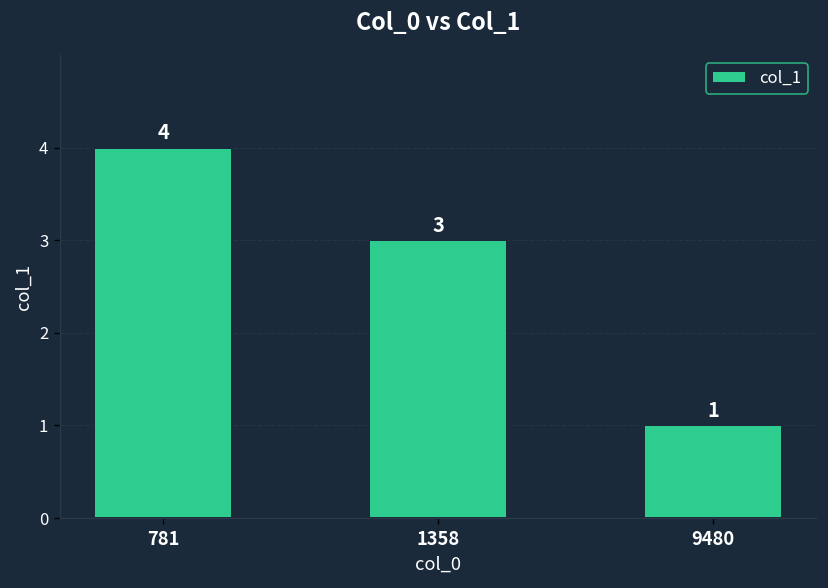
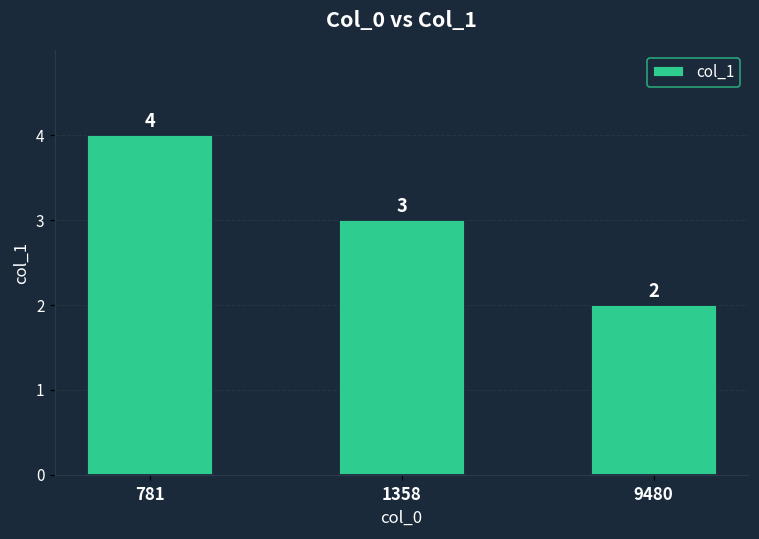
9480: 1 -> 2
